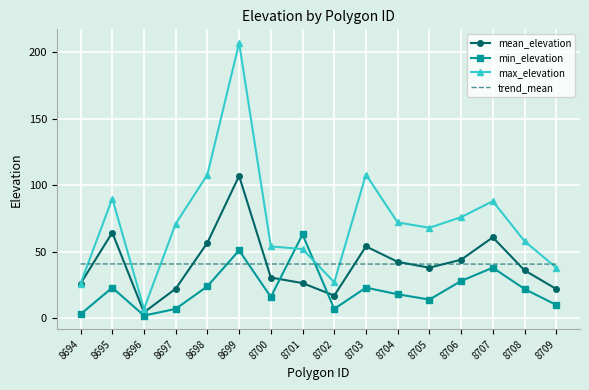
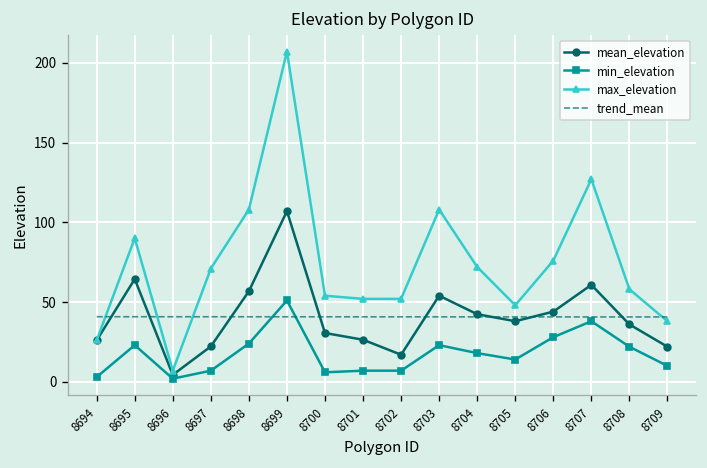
min_elevation, 8700: 16 -> 6
min_elevation, 8701: 63 -> 7
max_elevation, 8702: 27 -> 52
max_elevation, 8705: 68 -> 48
max_elevation, 8707: 88 -> 127
